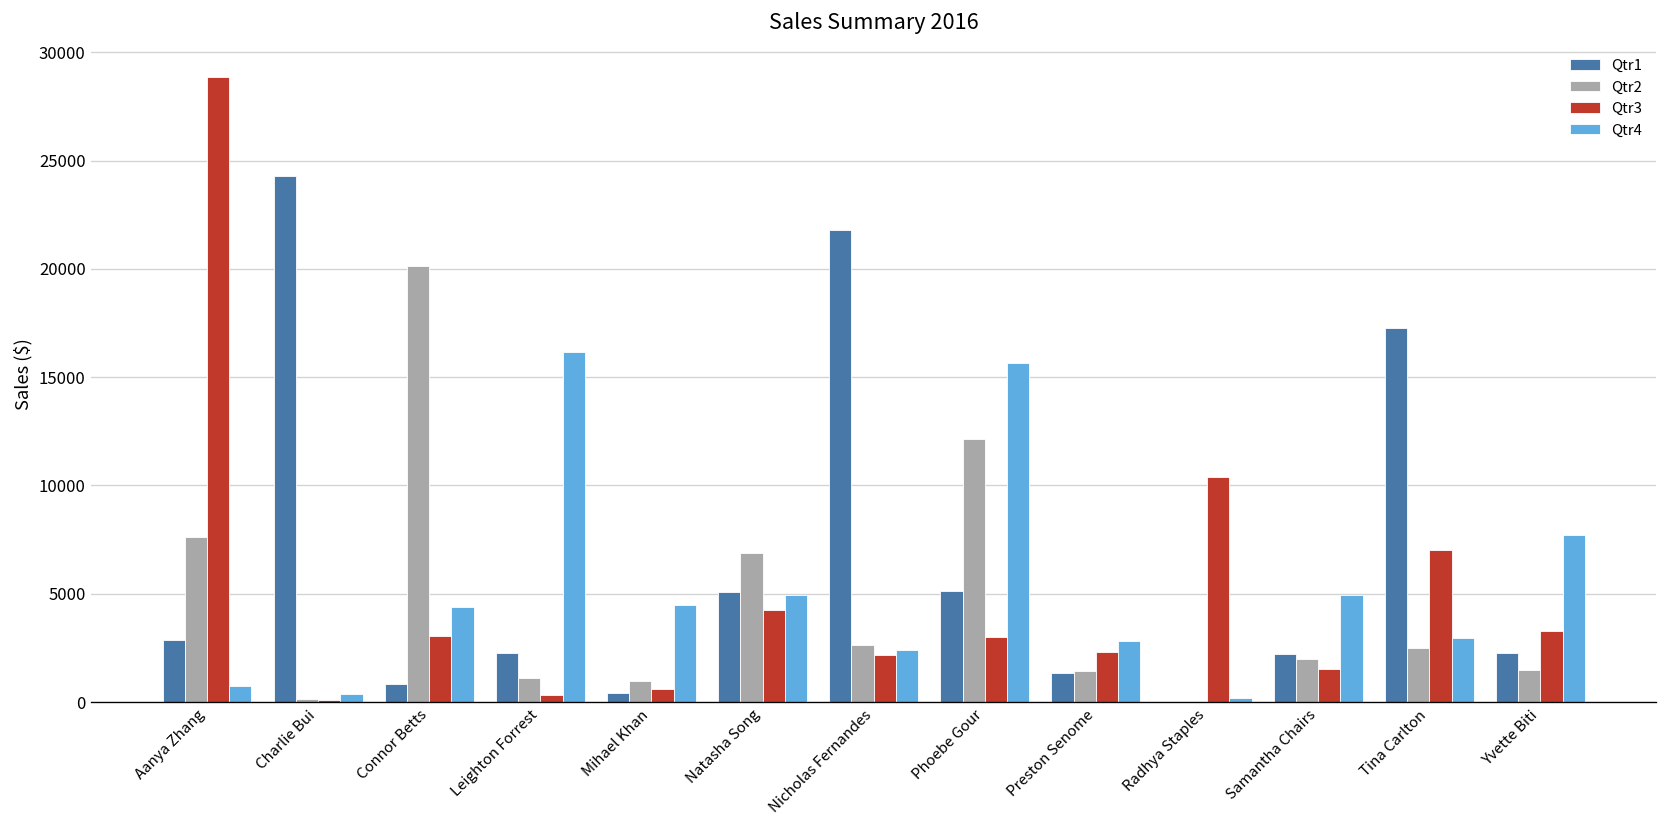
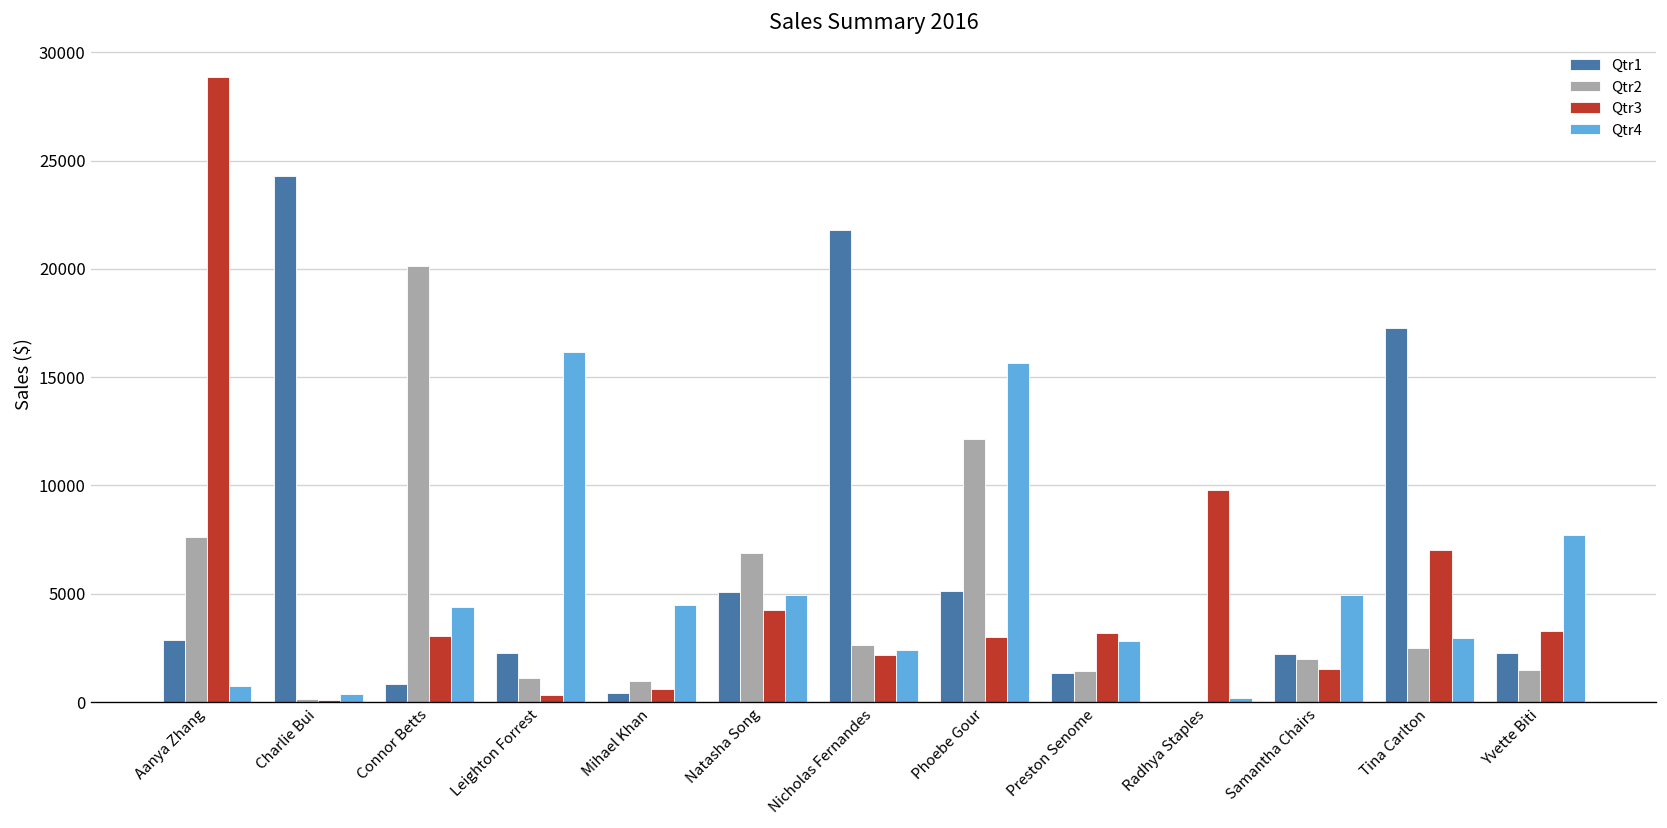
Qtr3, Preston Senome: 2300 -> 3200
Qtr3, Radhya Staples: 10400 -> 9800
